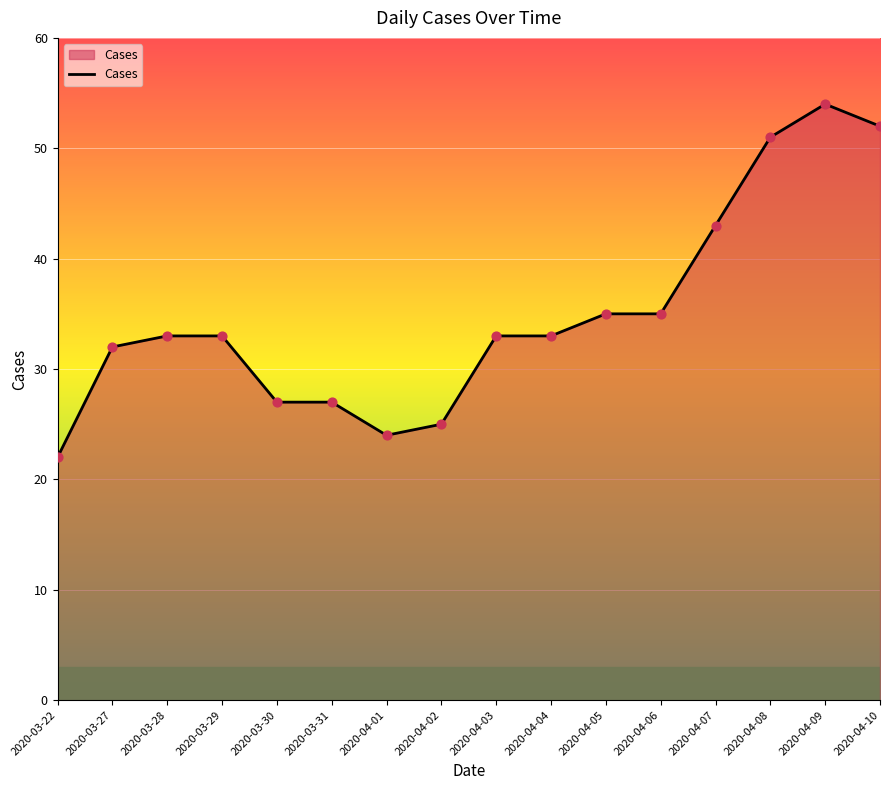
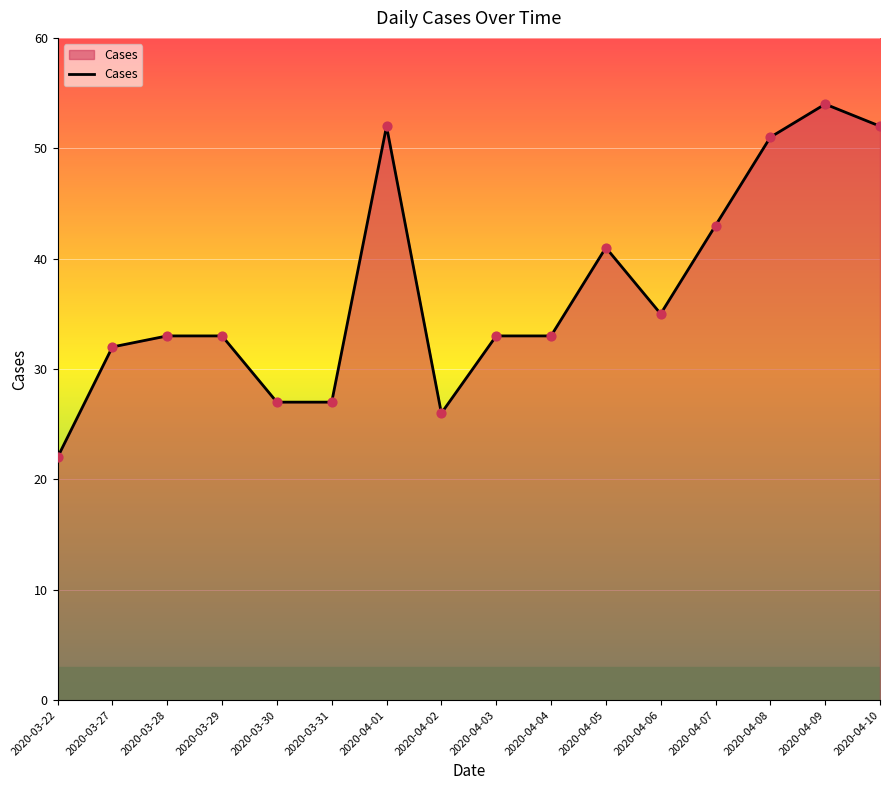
2020-04-01: 24 -> 52
2020-04-02: 25 -> 26
2020-04-05: 35 -> 41
